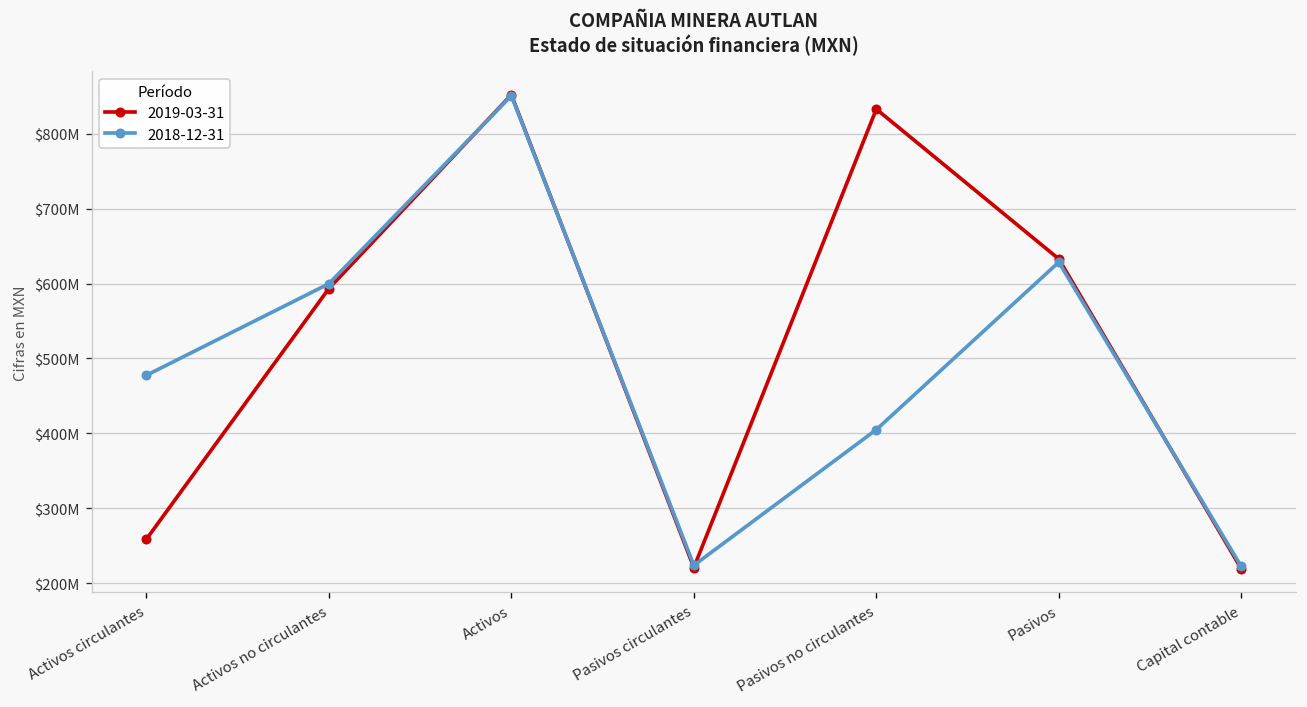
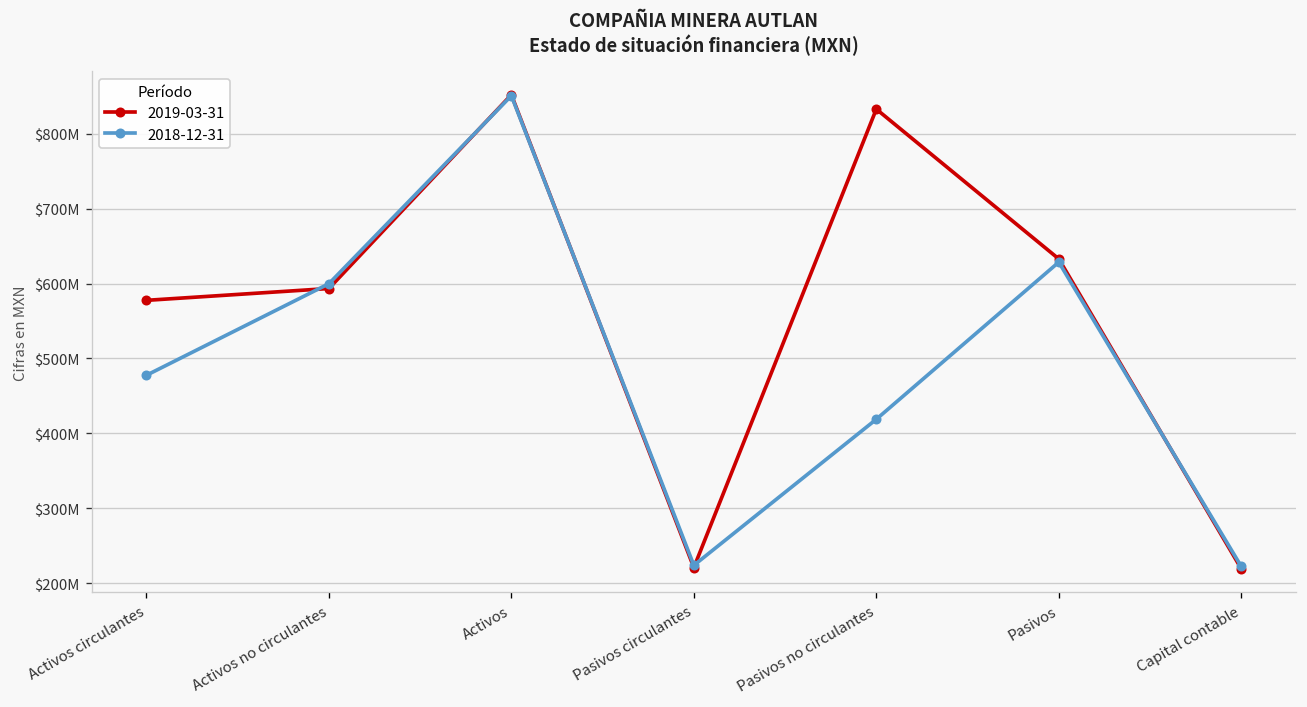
2019-03-31, Activos circulantes: $260000000 -> $580000000
2018-12-31, Pasivos no circulantes: $400000000 -> $420000000
